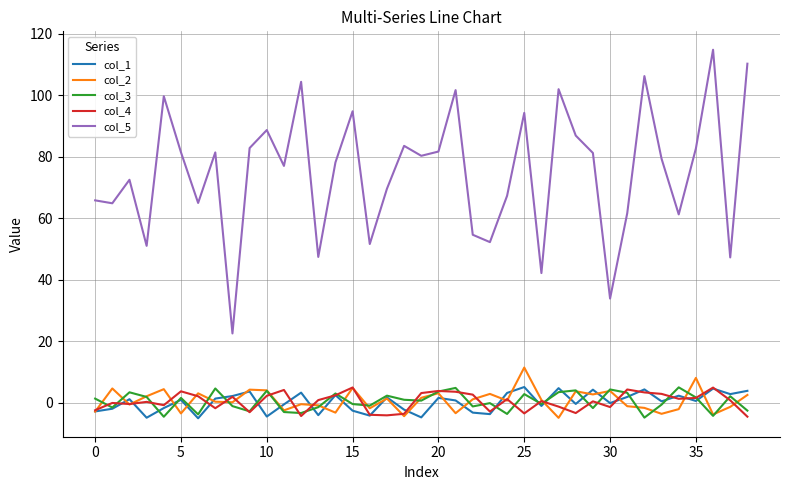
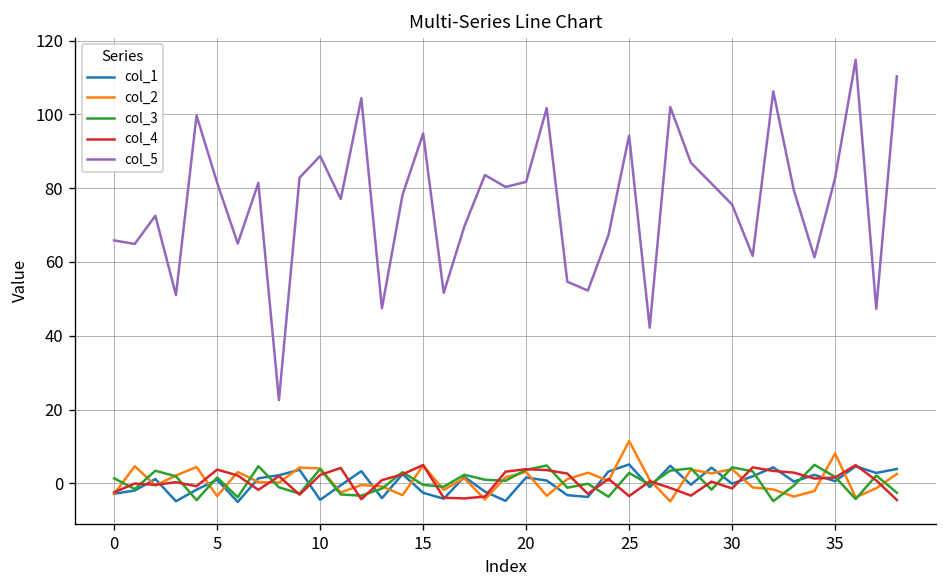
col_5, 30: 34 -> 76
